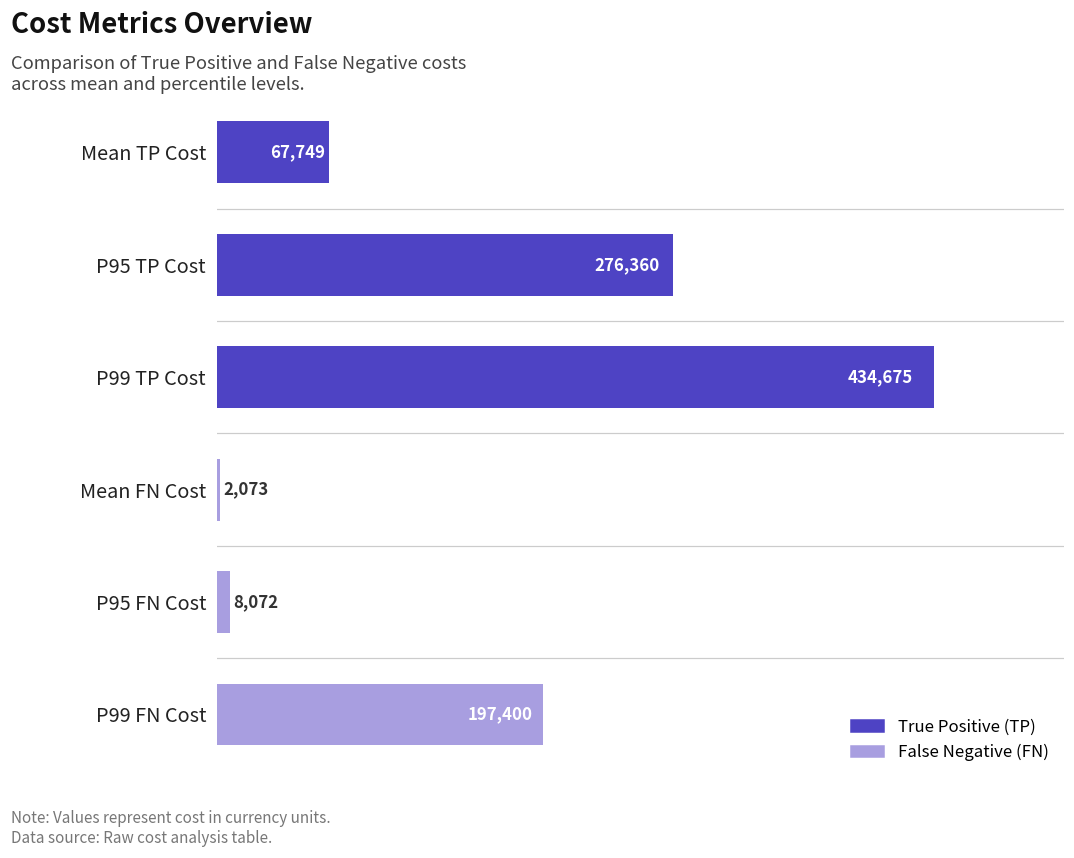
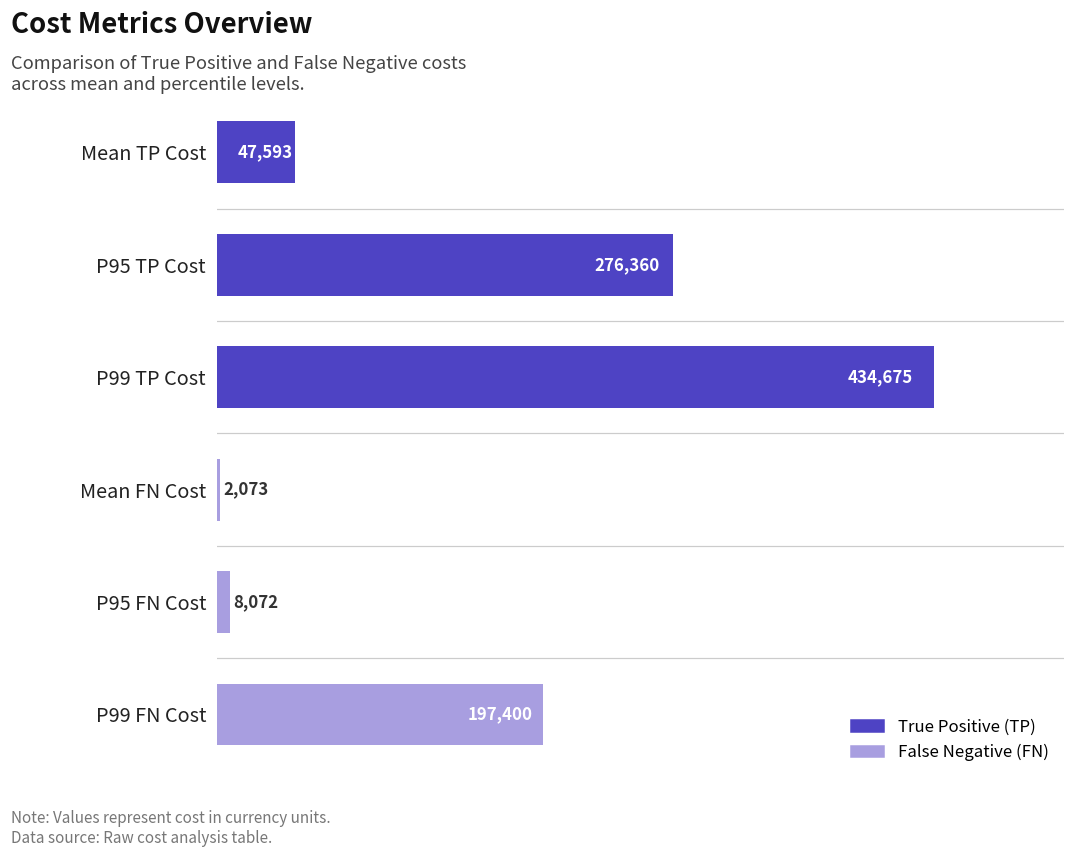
Mean TP Cost: 67,749 -> 47,593
